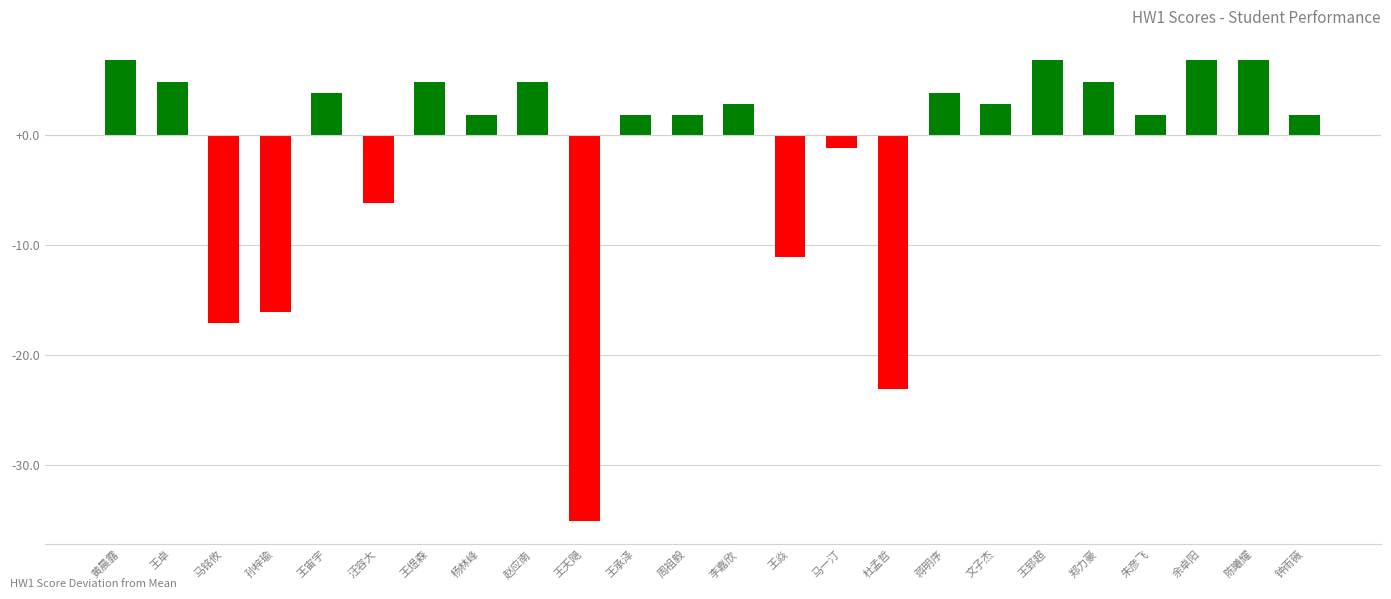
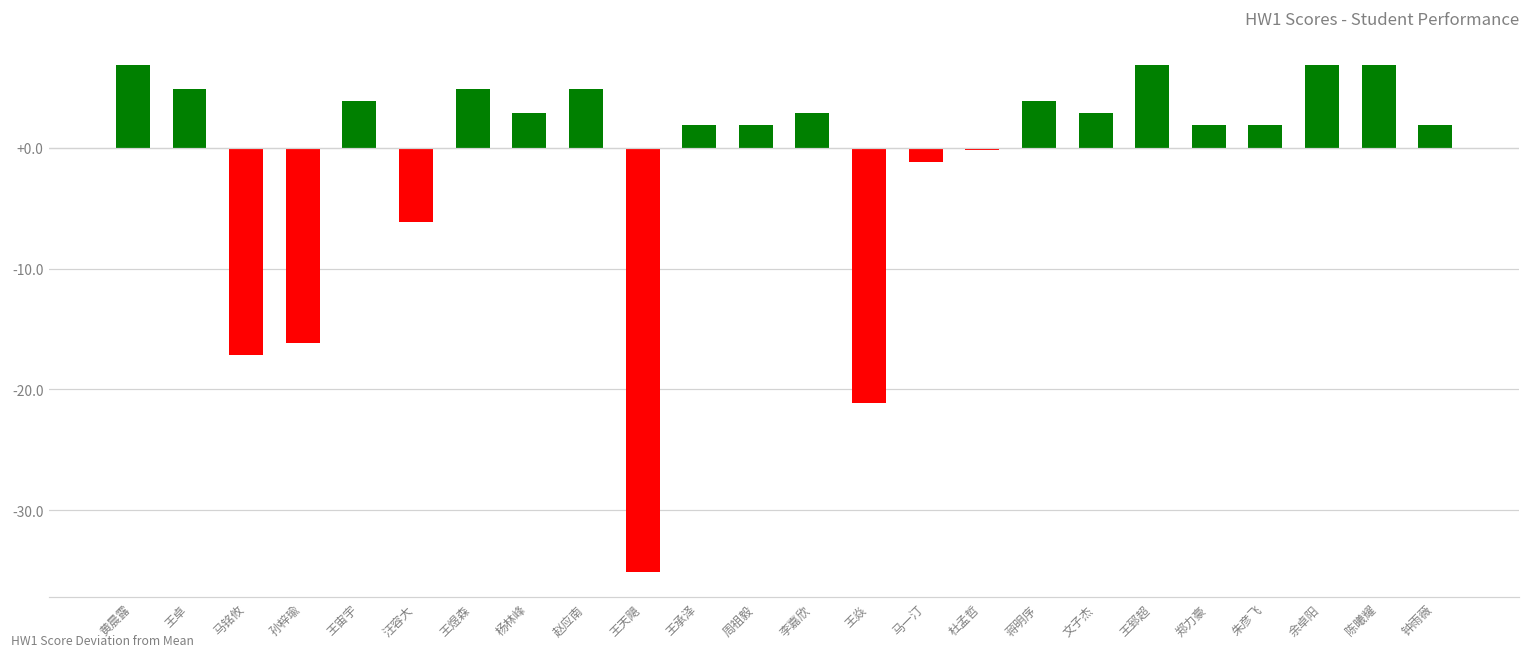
杨林峰: 1.9 -> 2.9
王焱: -11.1 -> -21.1
杜孟哲: -23.1 -> -0.1
郑力豪: 4.9 -> 1.9
